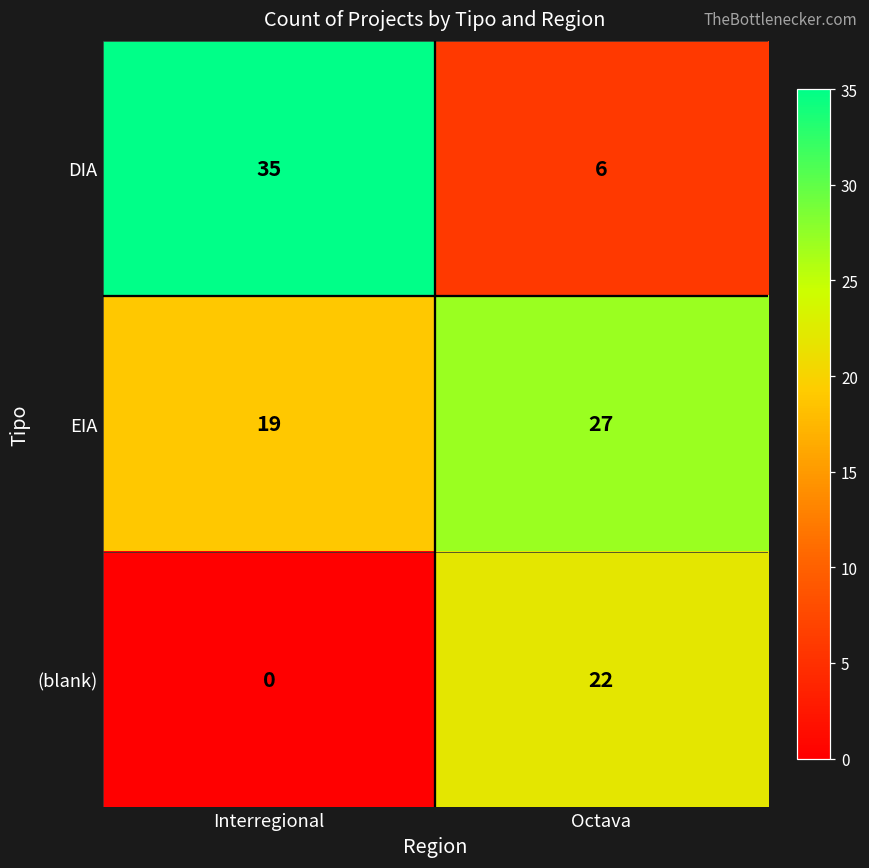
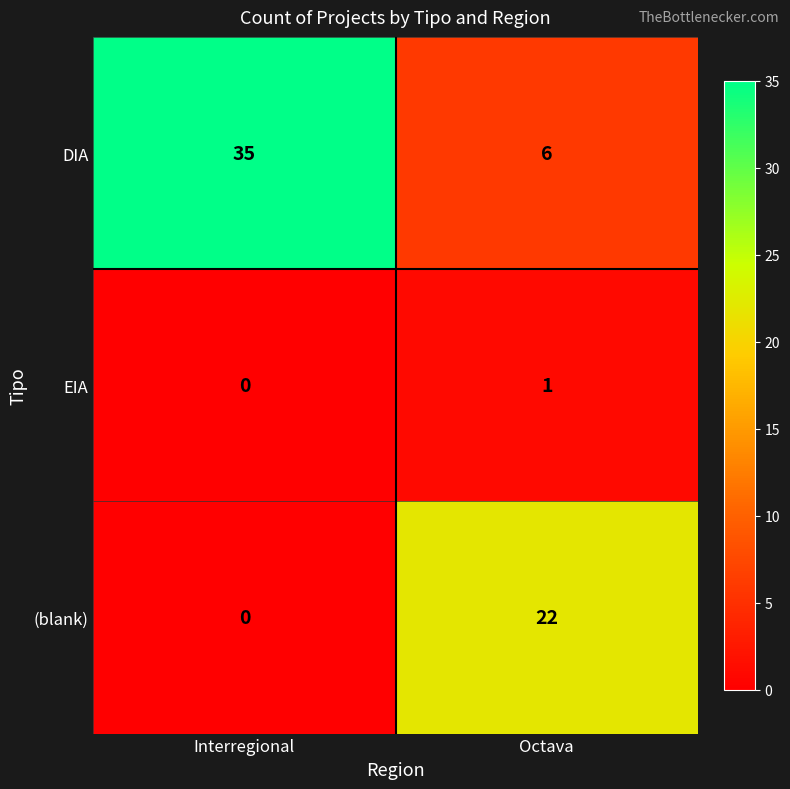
EIA, Interregional: 19 -> 0
EIA, Octava: 27 -> 1
